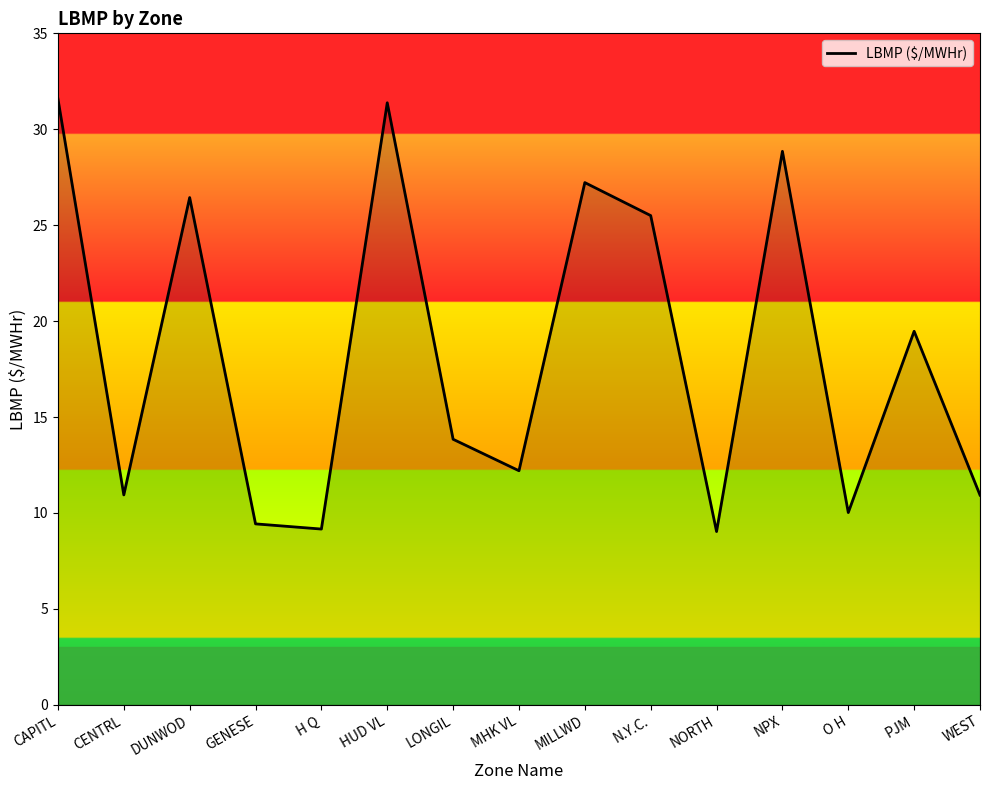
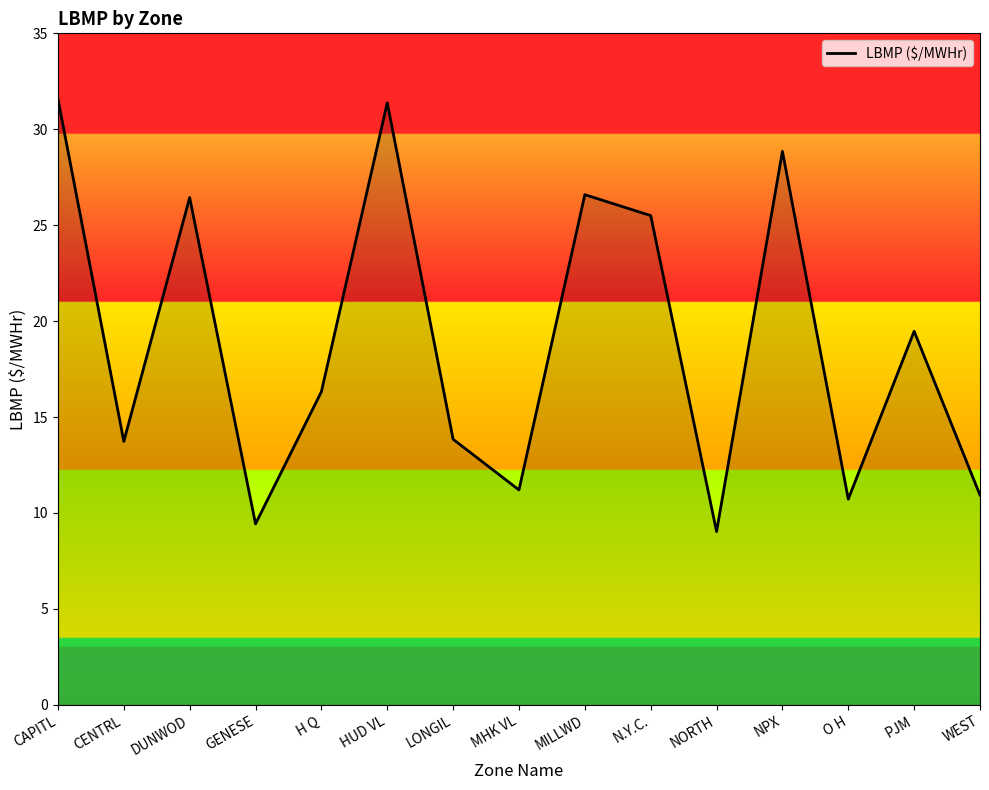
CENTRL: 10.9 -> 13.7
H Q: 9.2 -> 16.3
MHK VL: 12.2 -> 11.2
MILLWD: 27.2 -> 26.6
O H: 10.0 -> 10.7
